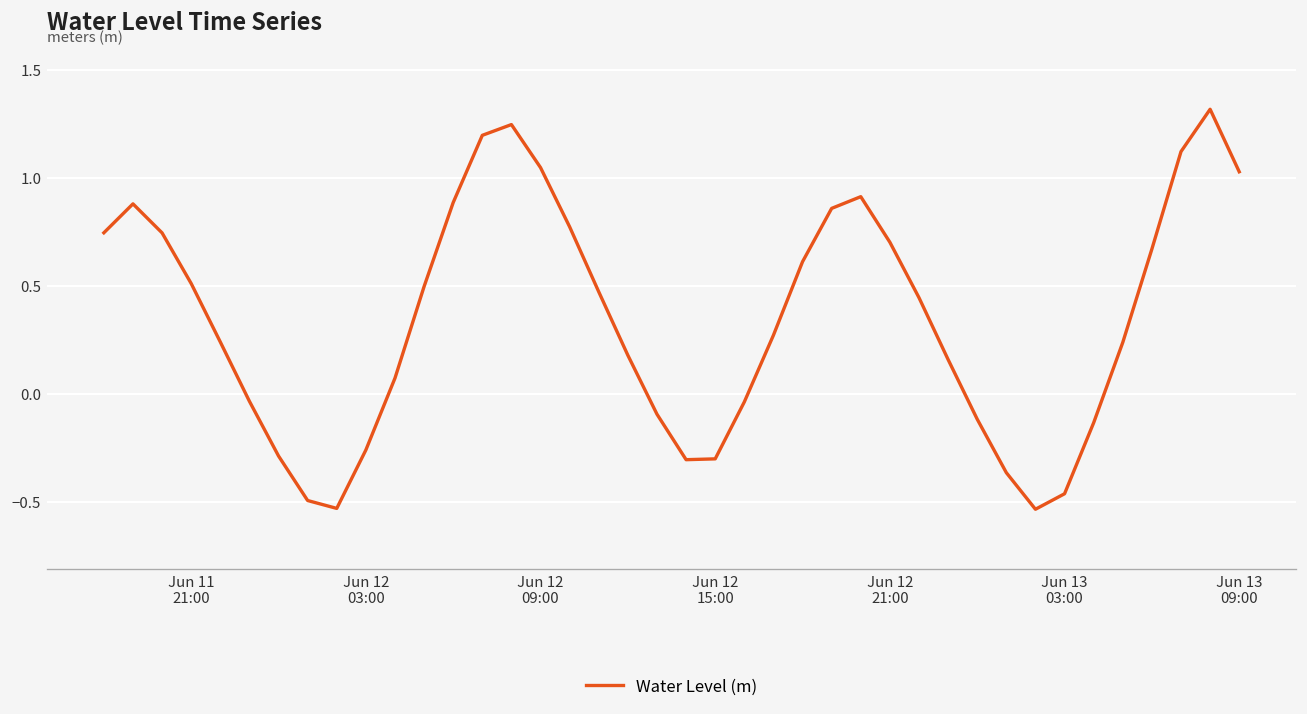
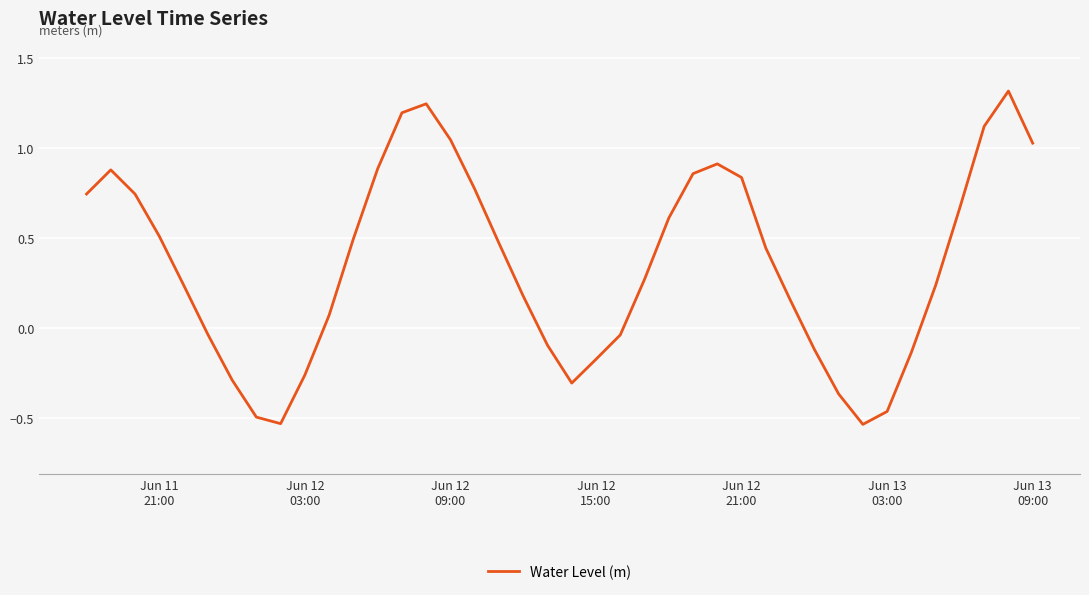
Jun 12 15:00: -0.30 -> -0.17
Jun 12 21:00: 0.70 -> 0.84
